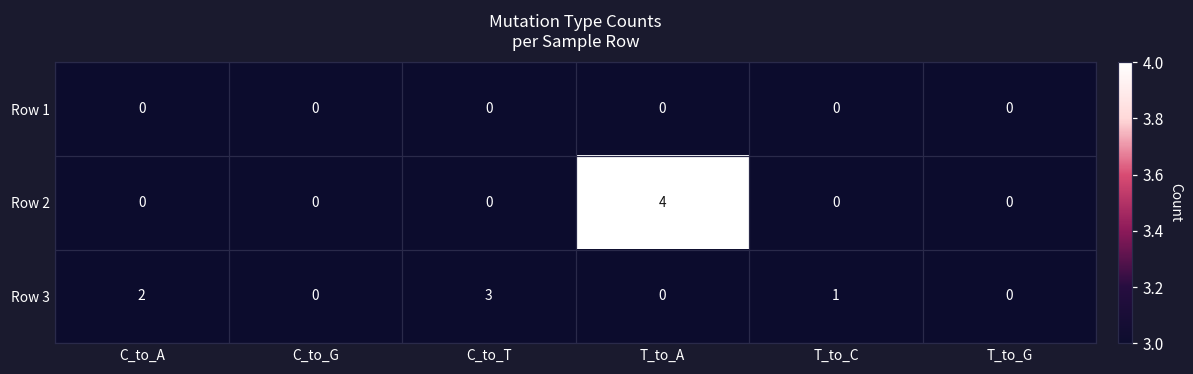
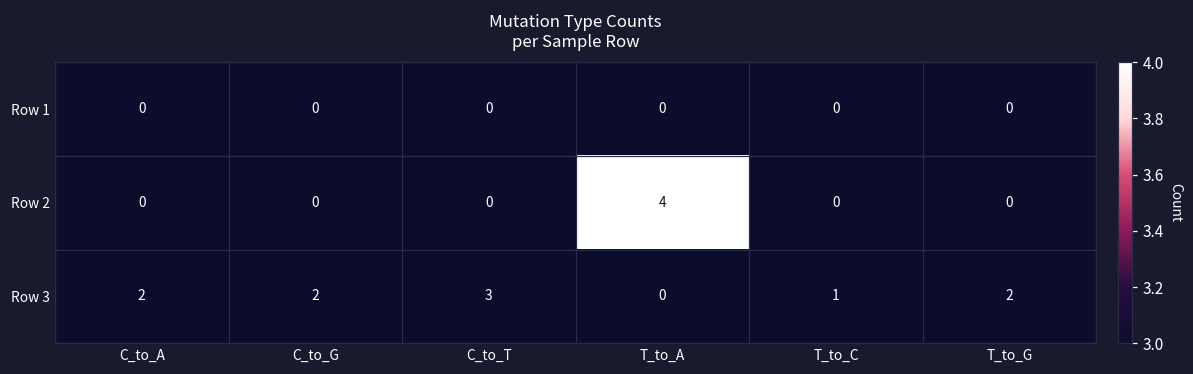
Row 3, C_to_G: 0 -> 2
Row 3, T_to_G: 0 -> 2
